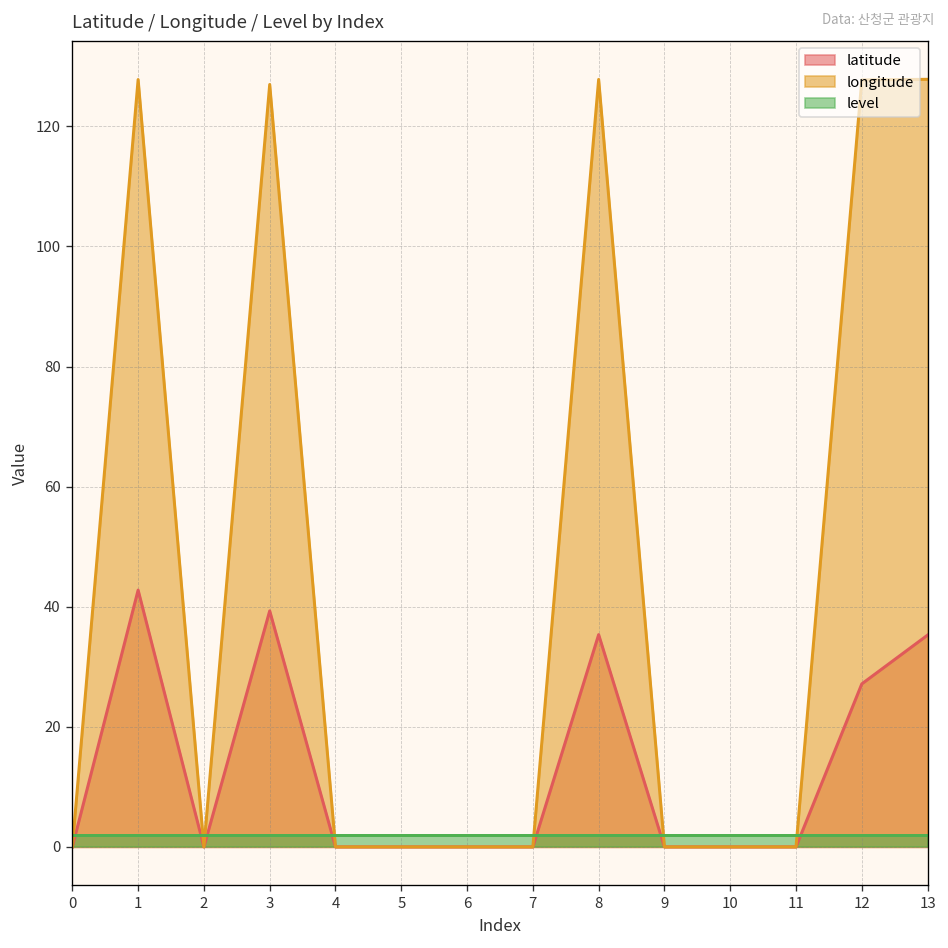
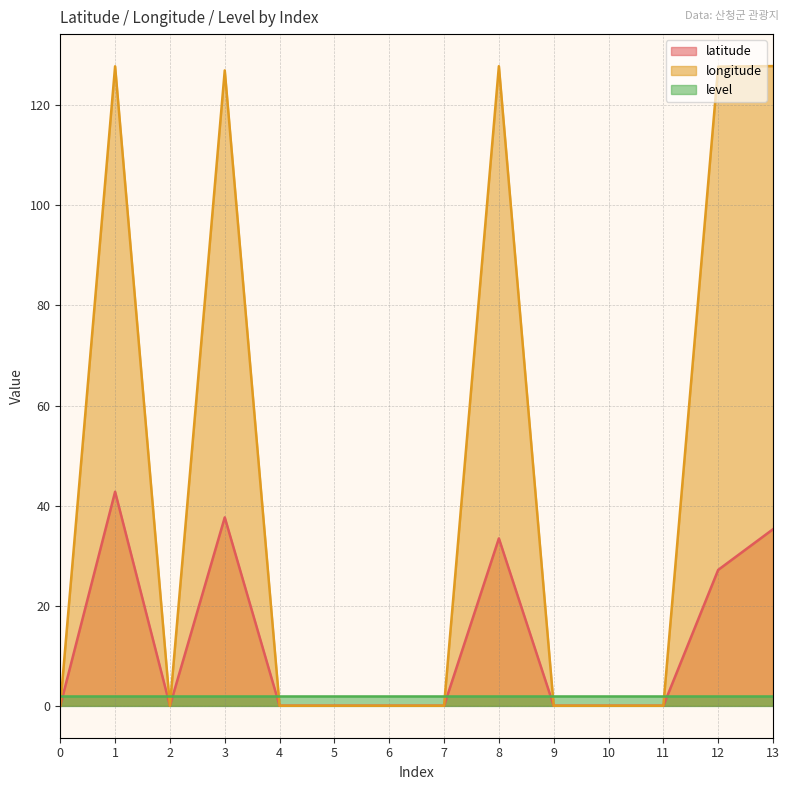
latitude, 3: 39 -> 38
latitude, 8: 35 -> 33
